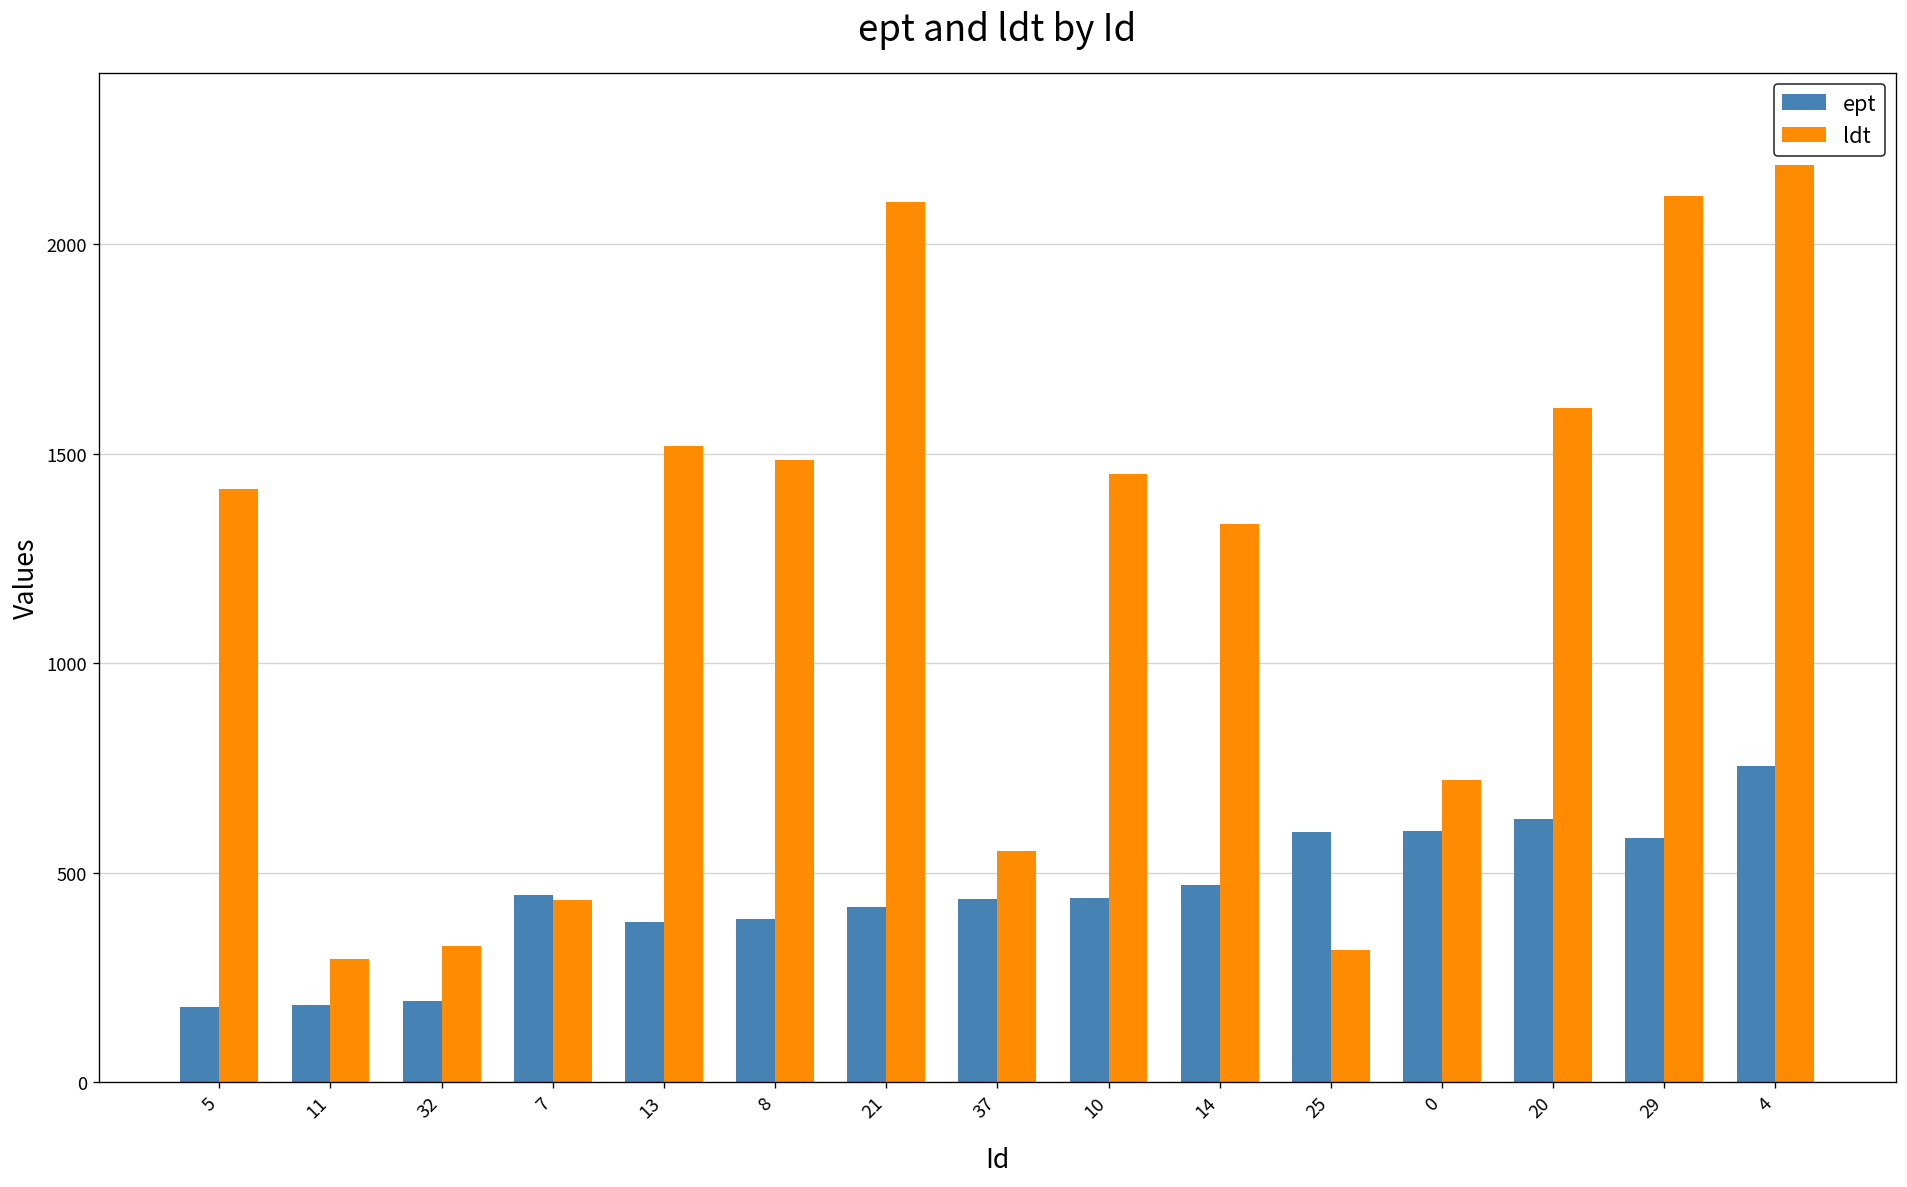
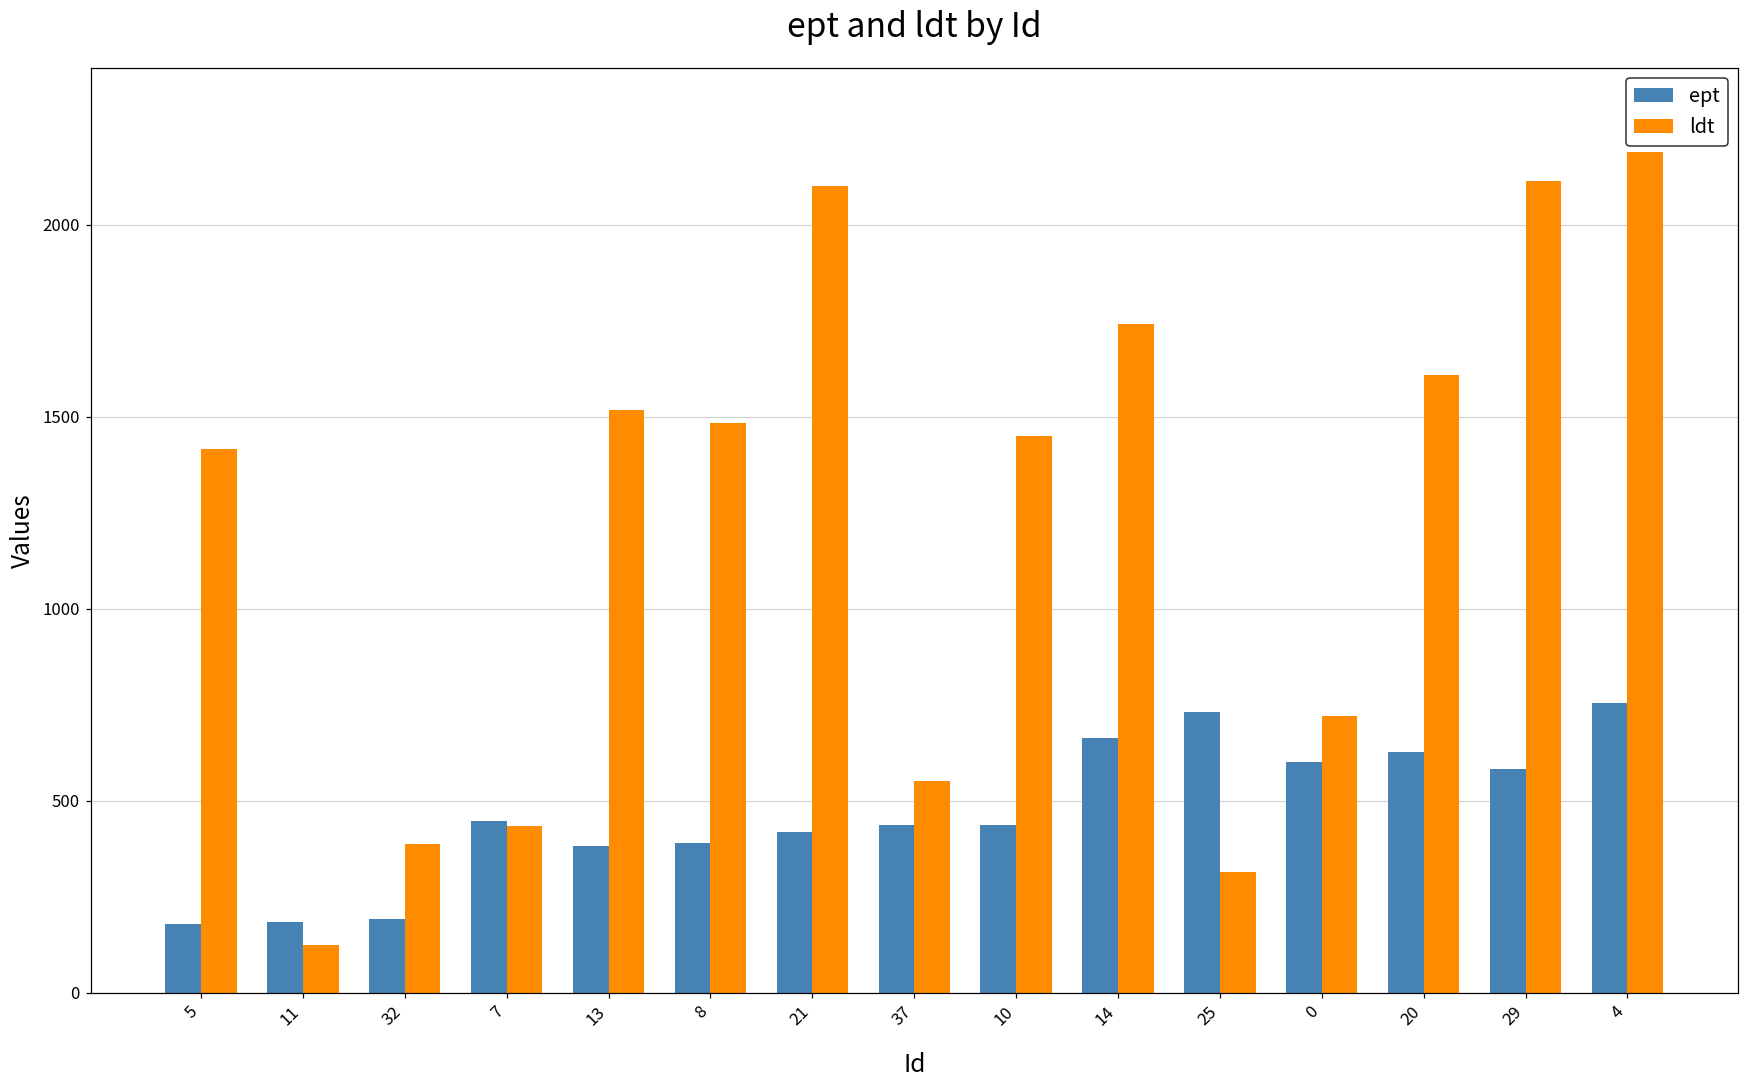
ldt, 11: 290 -> 130
ldt, 32: 330 -> 390
ept, 14: 470 -> 660
ldt, 14: 1330 -> 1740
ept, 25: 600 -> 730
